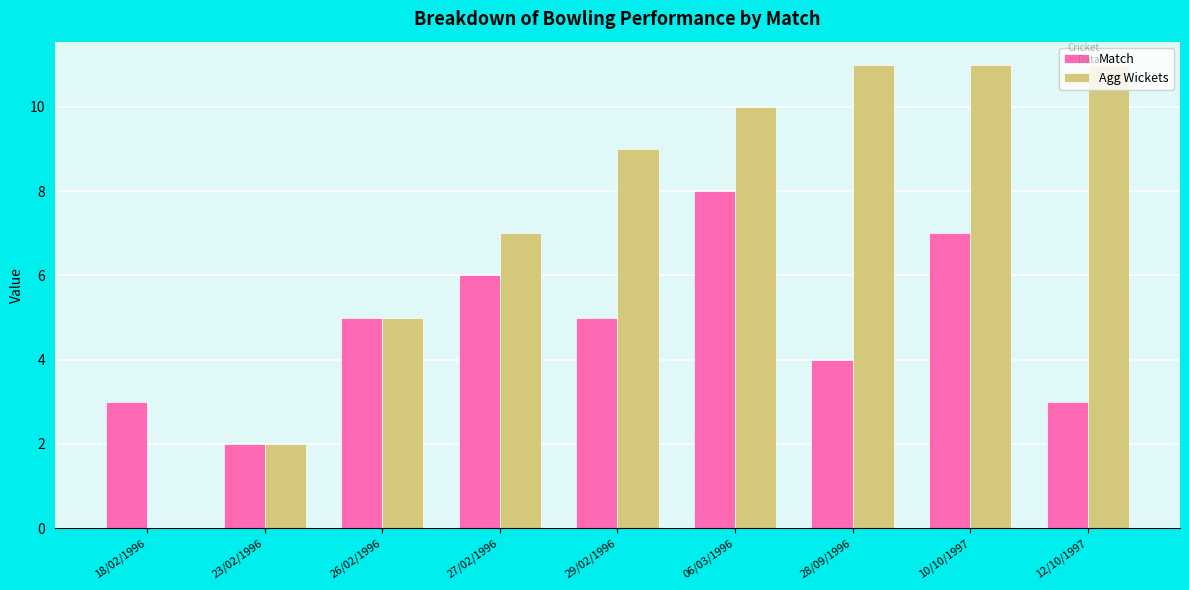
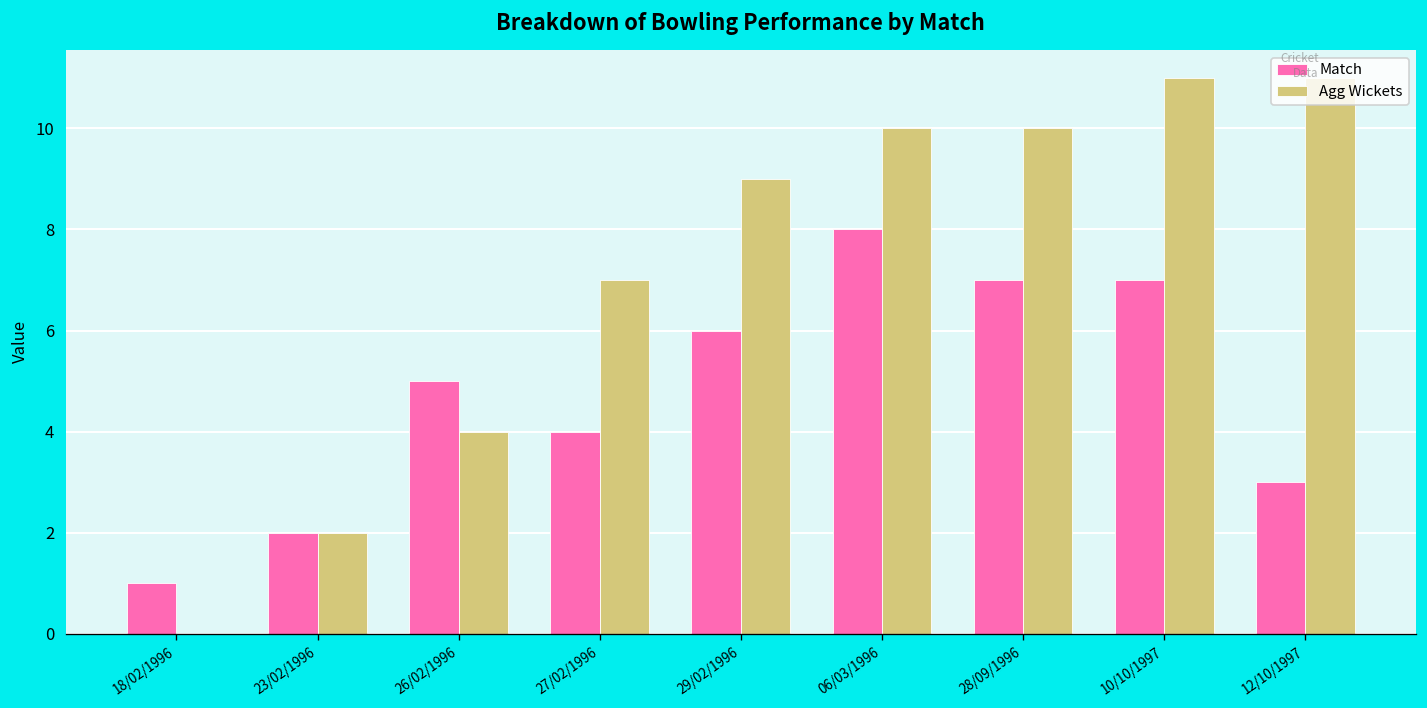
Match, 18/02/1996: 3 -> 1
Agg Wickets, 26/02/1996: 5 -> 4
Match, 27/02/1996: 6 -> 4
Match, 29/02/1996: 5 -> 6
Match, 28/09/1996: 4 -> 7
Agg Wickets, 28/09/1996: 11 -> 10
